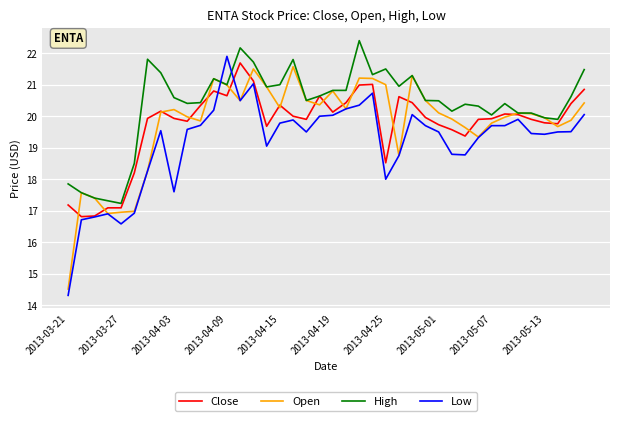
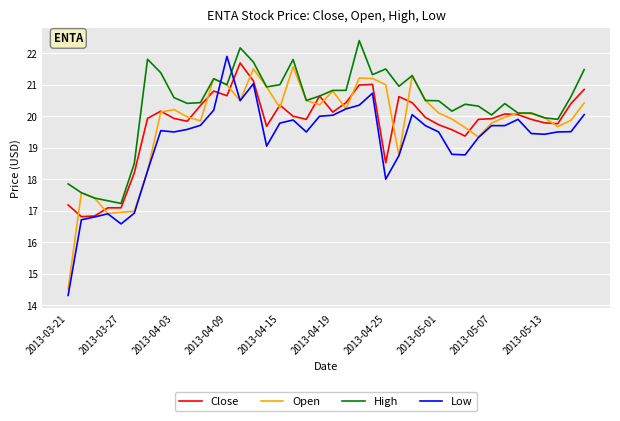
Low, 2013-04-03: 17.6 -> 19.5
